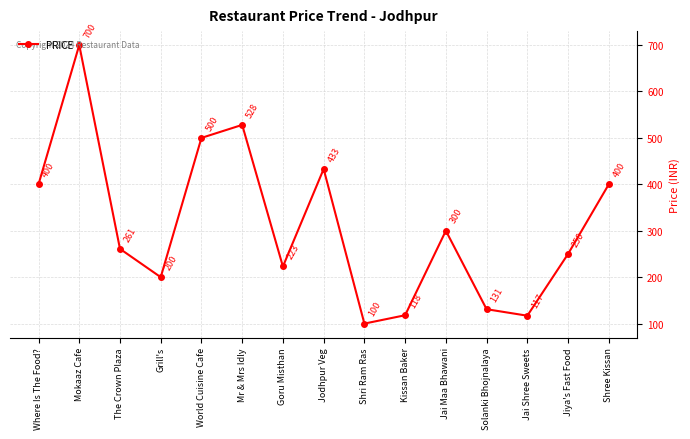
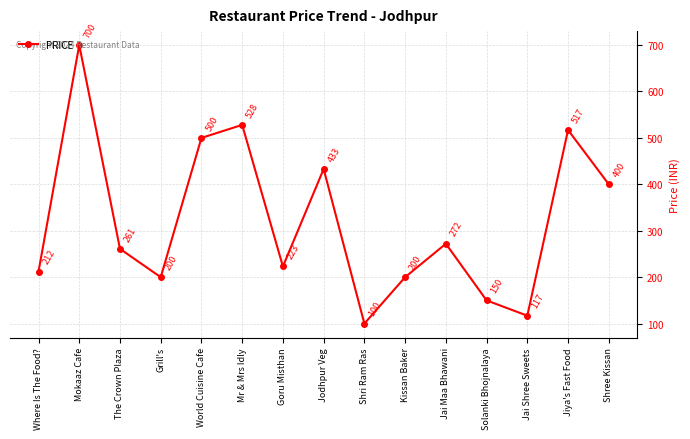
Where Is The Food?: 400 -> 212
Kissan Baker: 118 -> 200
Jai Maa Bhawani: 300 -> 272
Solanki Bhojnalaya: 131 -> 150
Jiya's Fast Food: 250 -> 517
